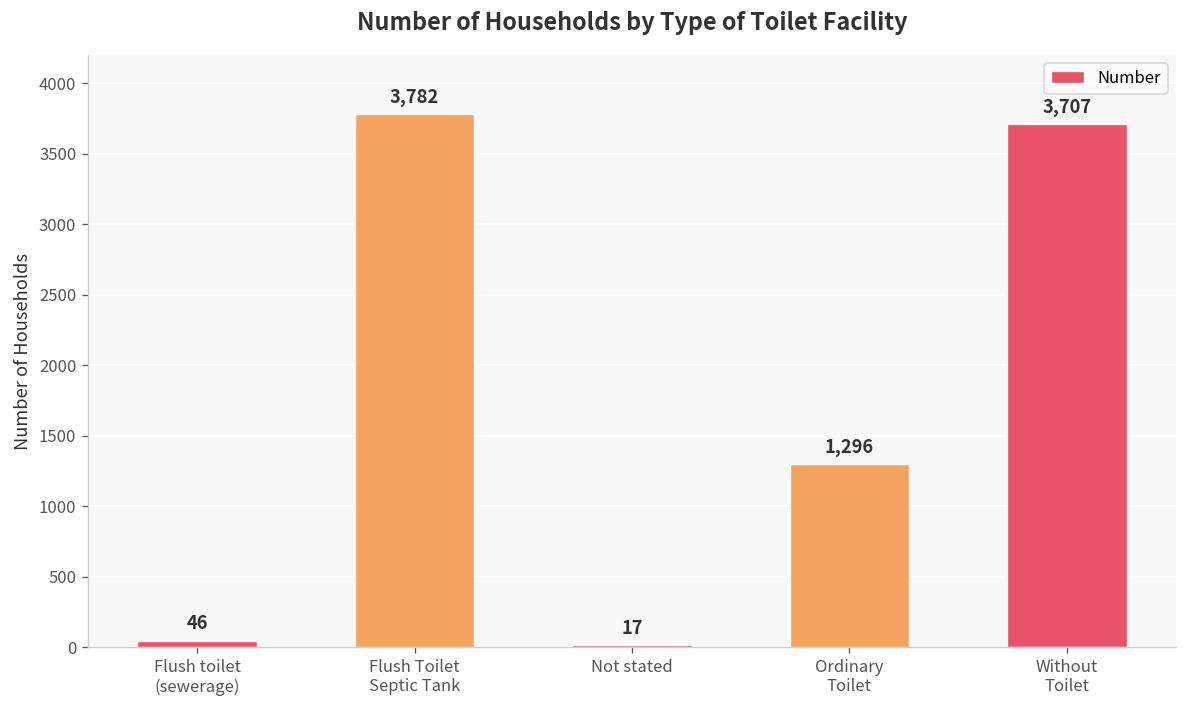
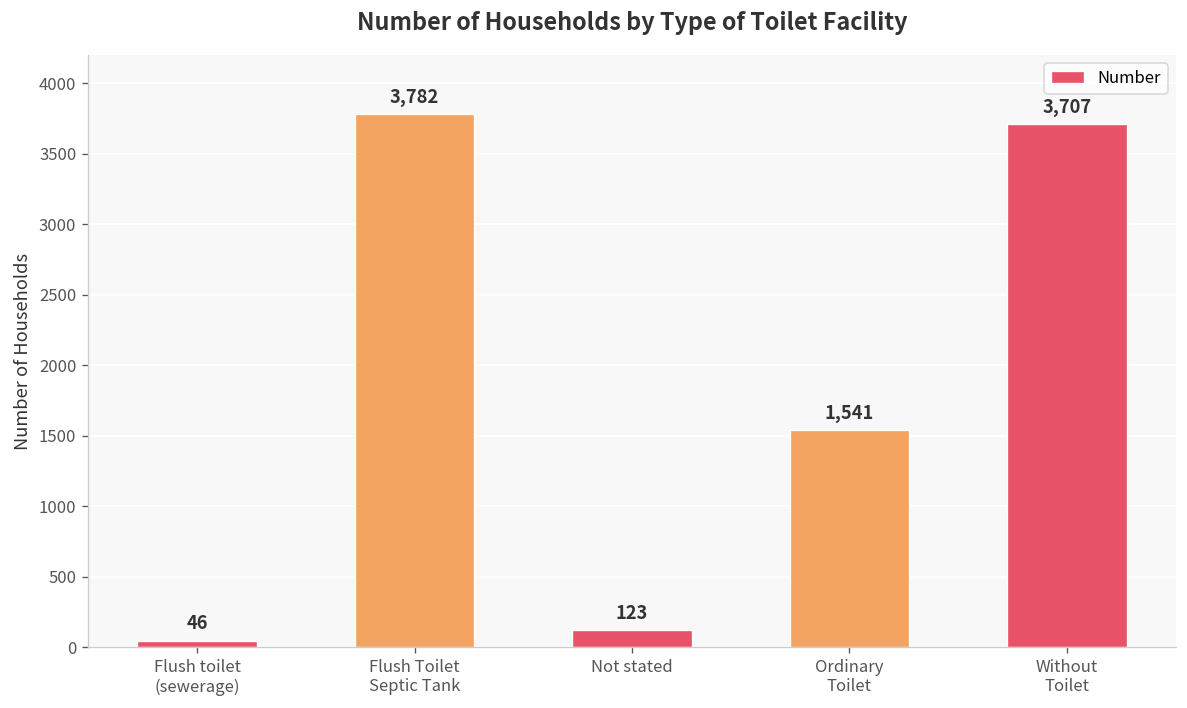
Not stated: 17 -> 123
Ordinary Toilet: 1,296 -> 1,541
